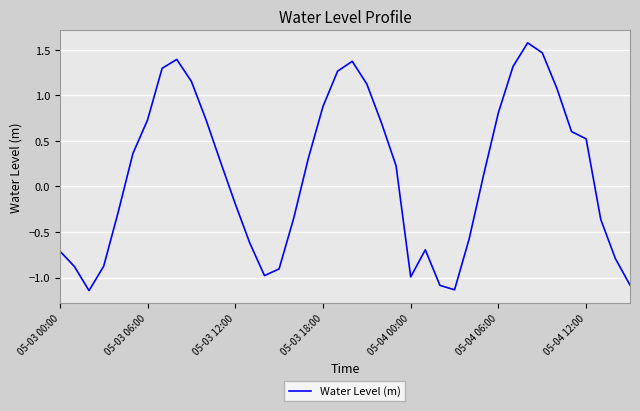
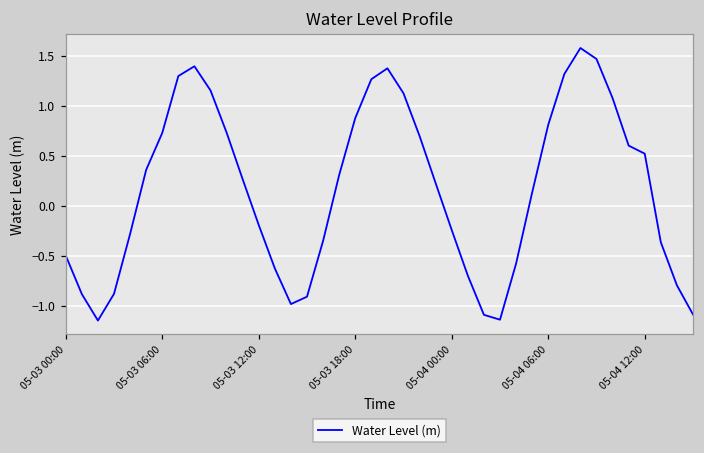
05-03 00:00: -0.7 -> -0.5
05-04 00:00: -1.0 -> -0.2
